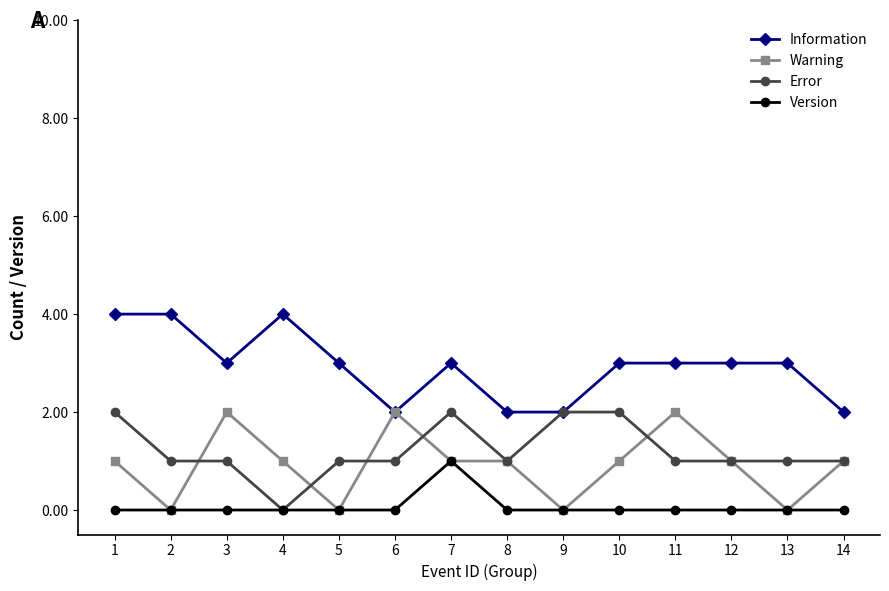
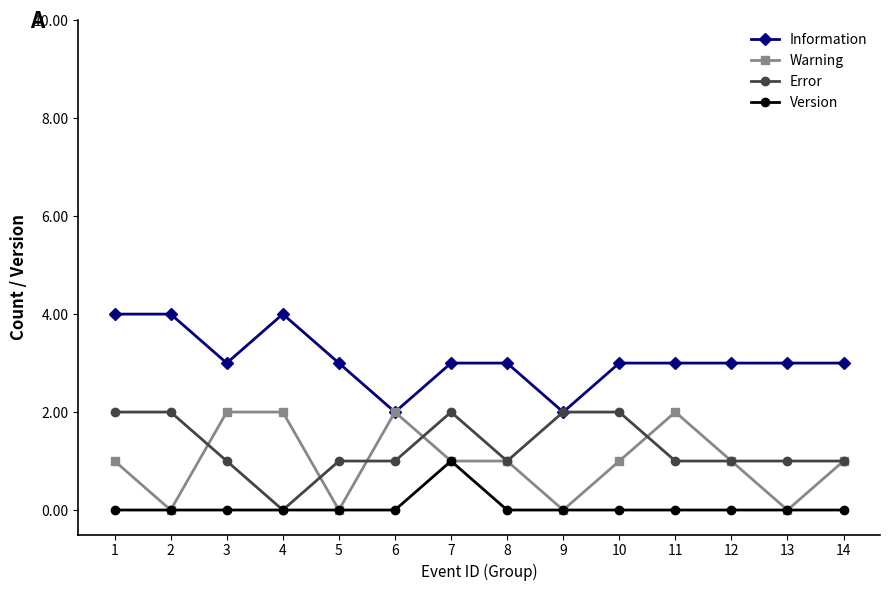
Error, 2: 1 -> 2
Warning, 4: 1 -> 2
Information, 8: 2 -> 3
Information, 14: 2 -> 3
